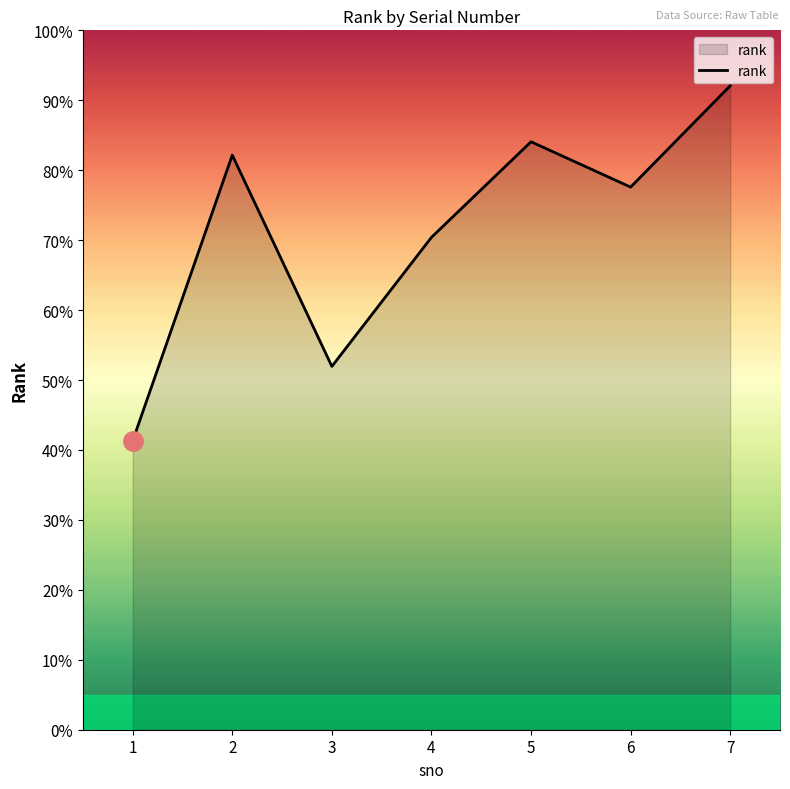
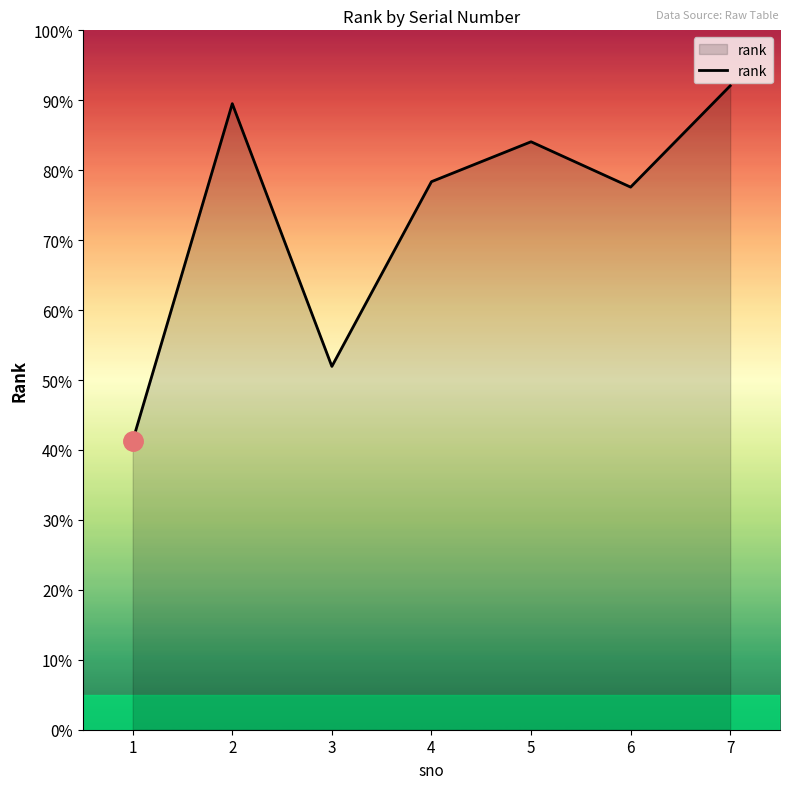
rank, 2: 82% -> 90%
rank, 4: 70% -> 78%
